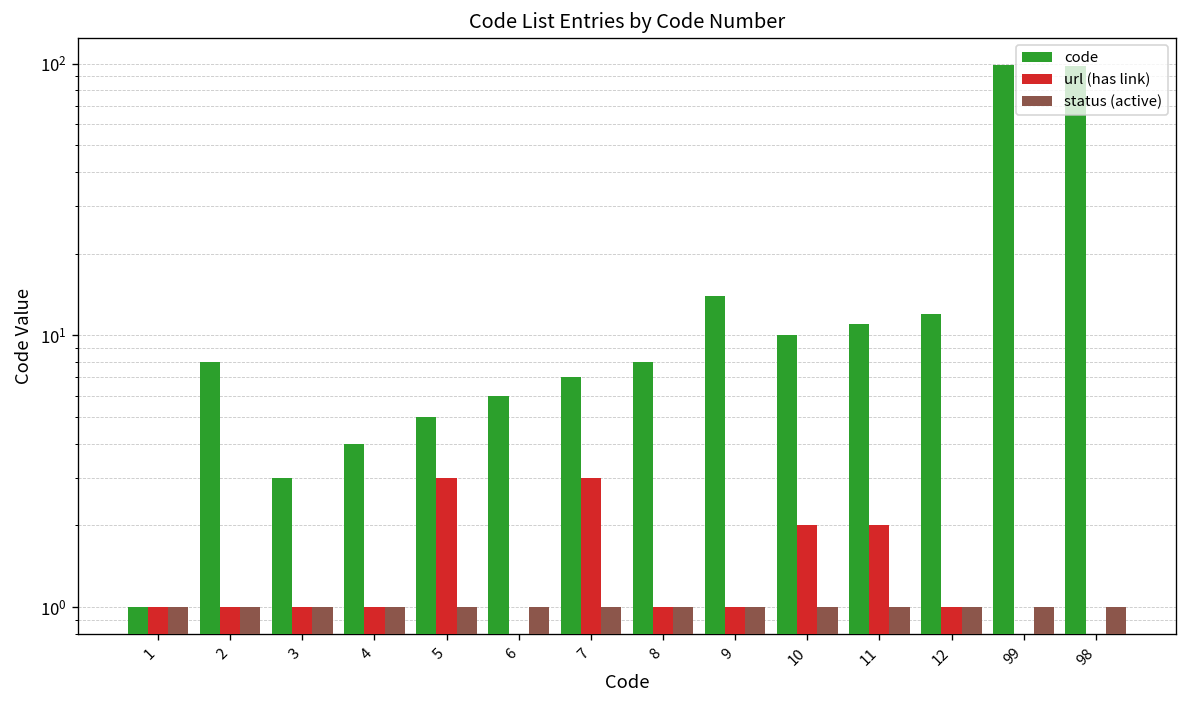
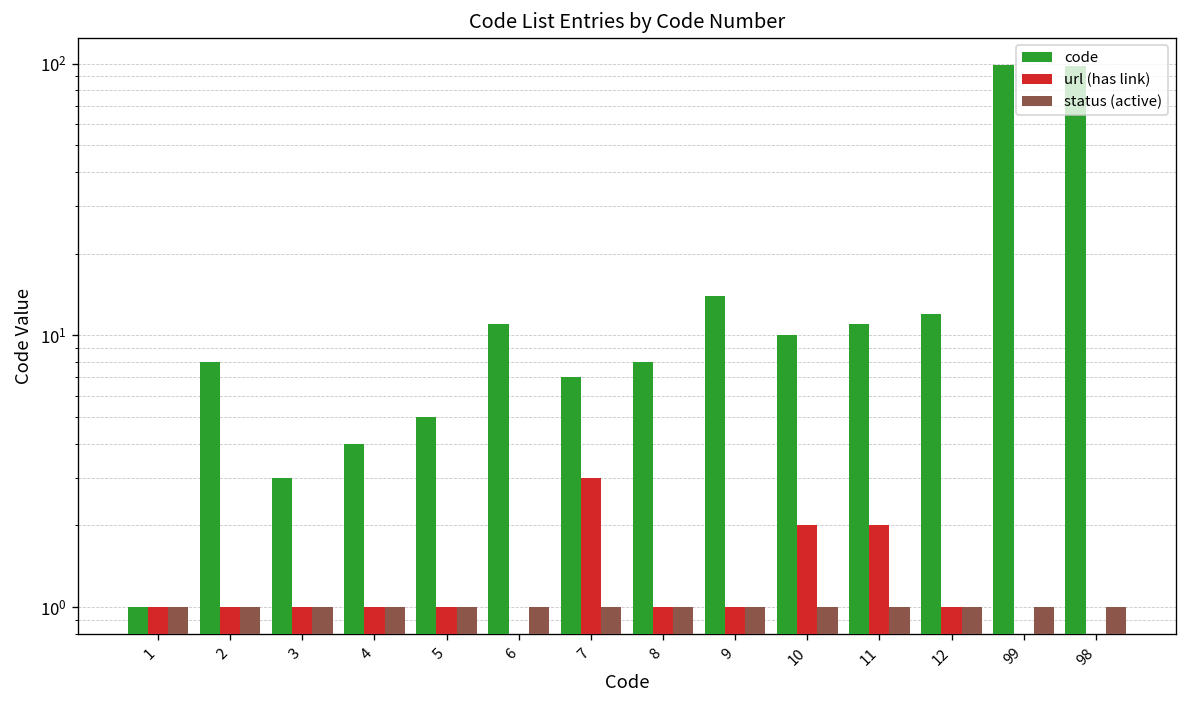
url (has link), 5: 3 -> 1
code, 6: 6 -> 11
